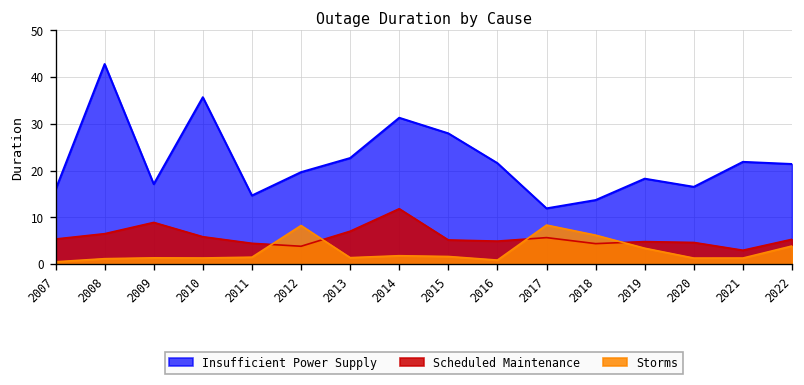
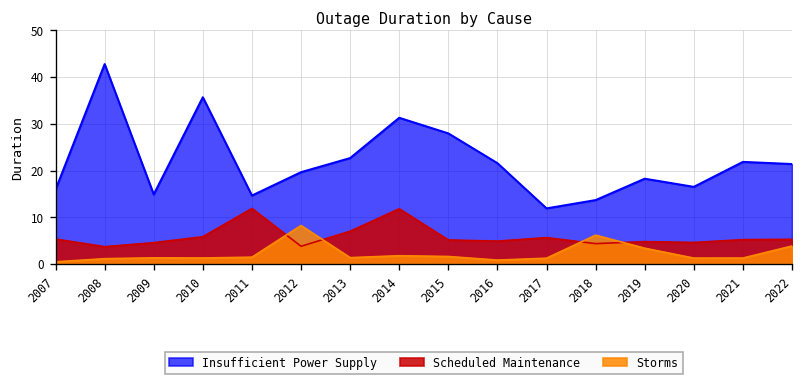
Scheduled Maintenance, 2008: 6 -> 4
Insufficient Power Supply, 2009: 17 -> 15
Scheduled Maintenance, 2009: 9 -> 5
Scheduled Maintenance, 2011: 4 -> 12
Storms, 2017: 8 -> 1
Scheduled Maintenance, 2021: 3 -> 5
